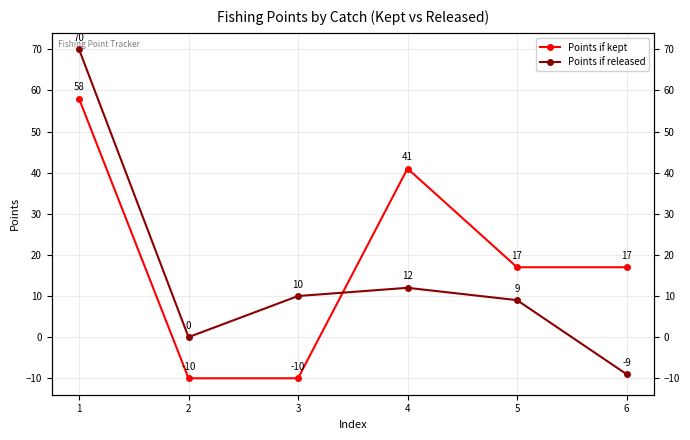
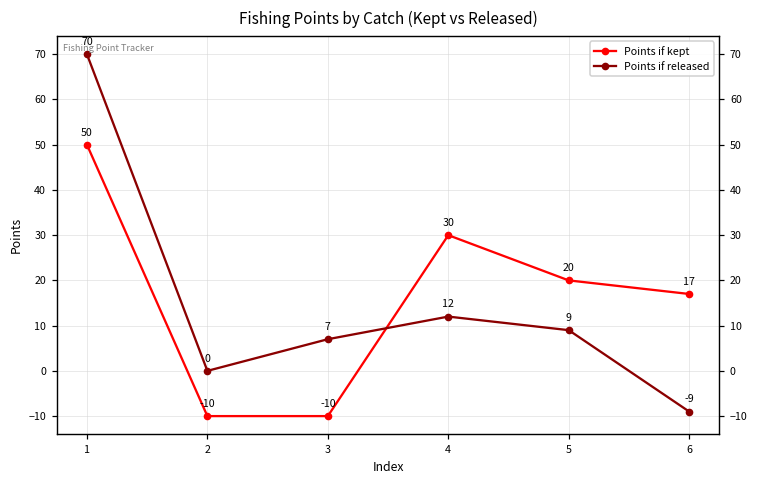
Points if kept, 1: 58 -> 50
Points if released, 3: 10 -> 7
Points if kept, 4: 41 -> 30
Points if kept, 5: 17 -> 20
